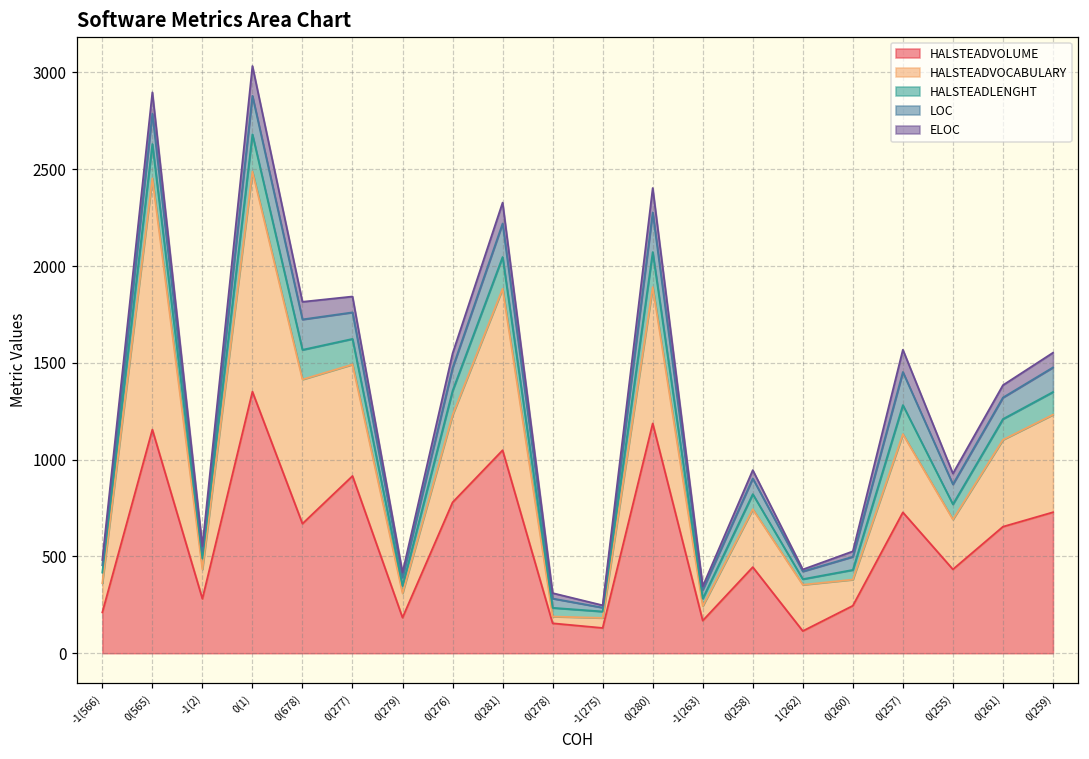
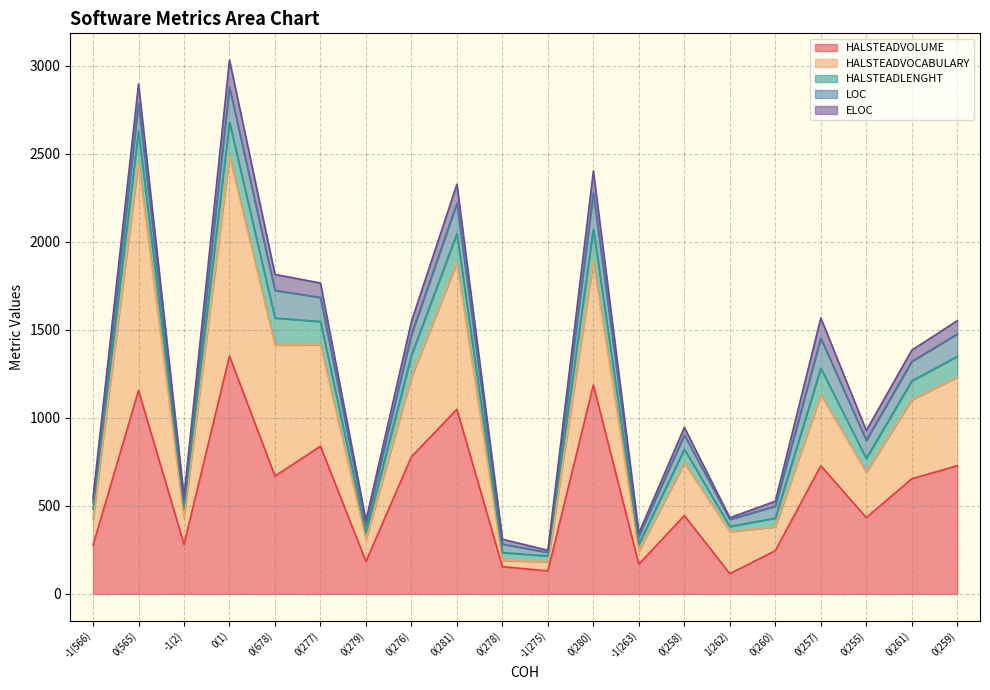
HALSTEADVOLUME, -1(566): 210 -> 280
HALSTEADVOLUME, 0(277): 920 -> 840
